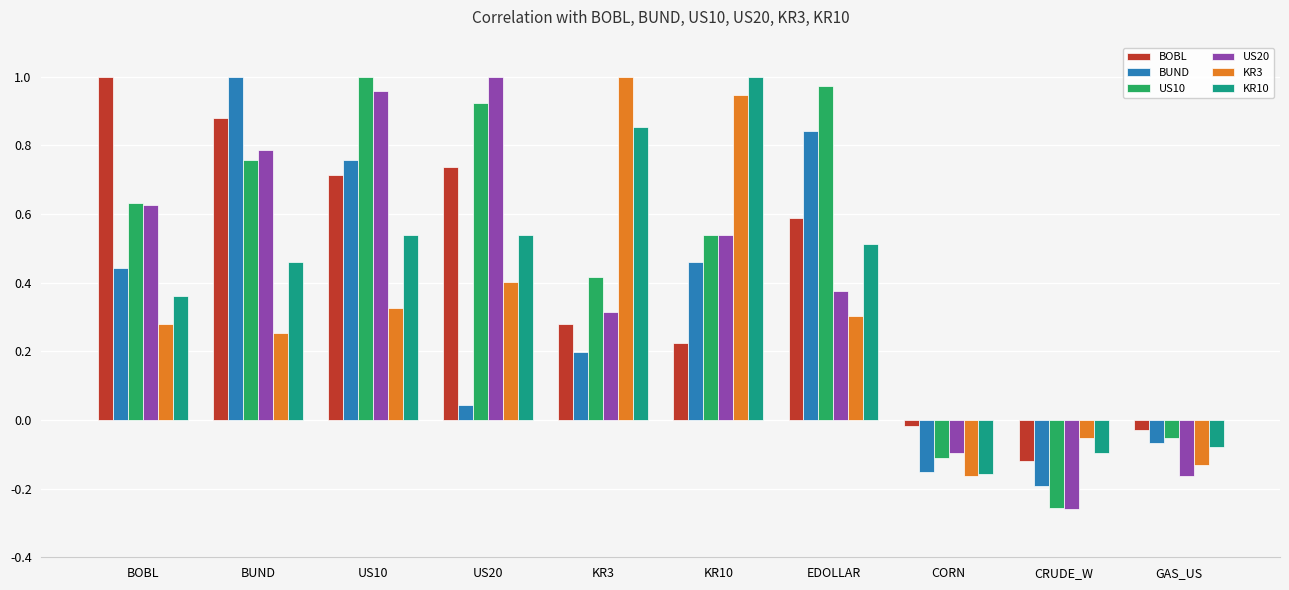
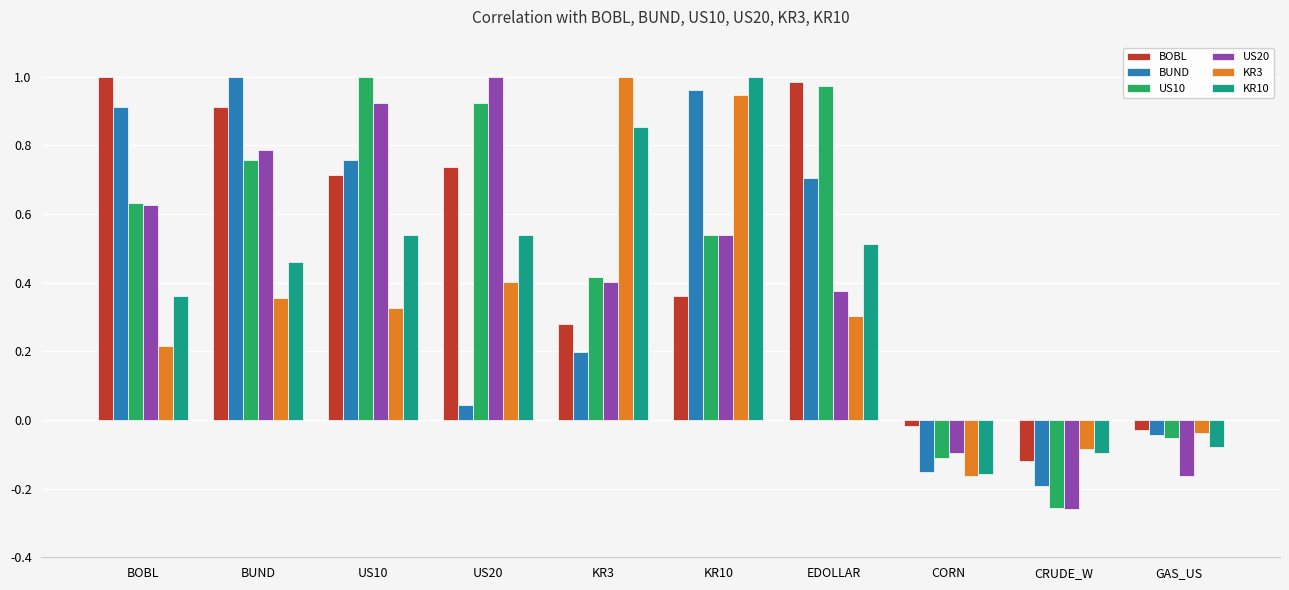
BUND, BOBL: 0.44 -> 0.91
KR3, BOBL: 0.28 -> 0.22
BOBL, BUND: 0.88 -> 0.91
KR3, BUND: 0.25 -> 0.36
US20, US10: 0.96 -> 0.92
US20, KR3: 0.31 -> 0.40
BOBL, KR10: 0.22 -> 0.36
BUND, KR10: 0.46 -> 0.96
BOBL, EDOLLAR: 0.59 -> 0.99
BUND, EDOLLAR: 0.84 -> 0.71
KR3, CRUDE_W: -0.05 -> -0.09
BUND, GAS_US: -0.07 -> -0.04
KR3, GAS_US: -0.13 -> -0.04
